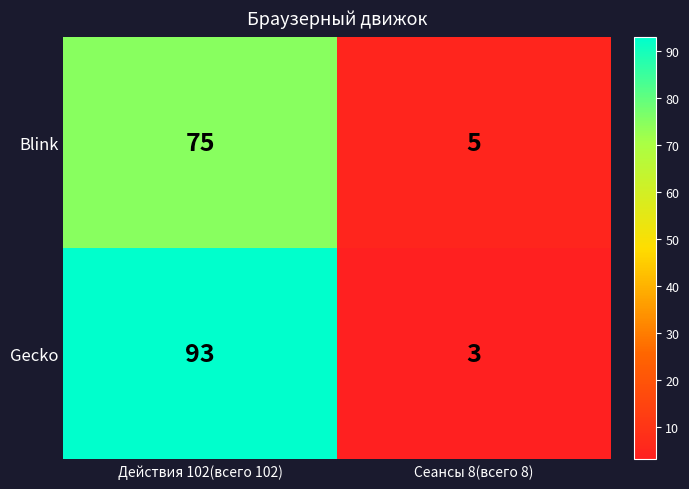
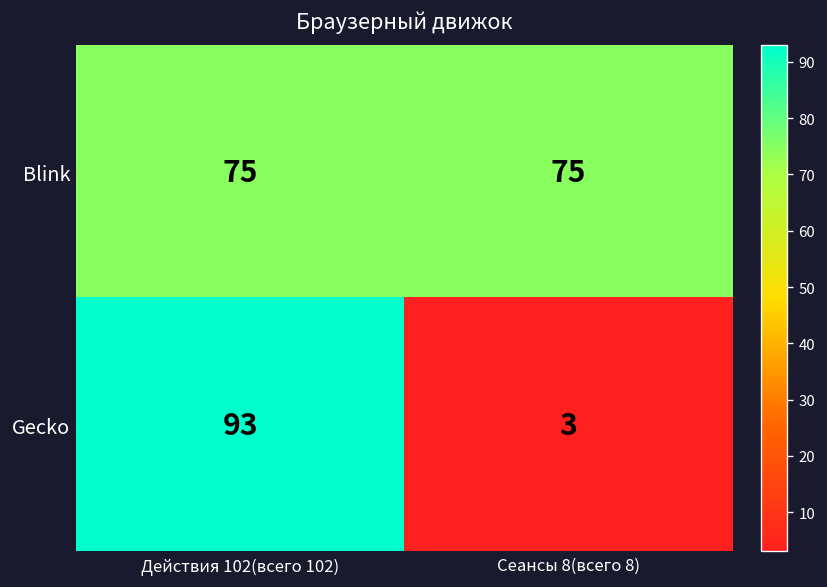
Blink, Сеансы 8(всего 8): 5 -> 75
